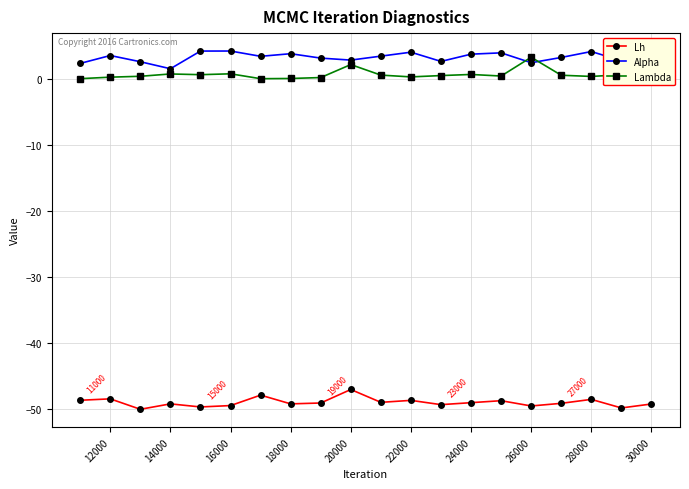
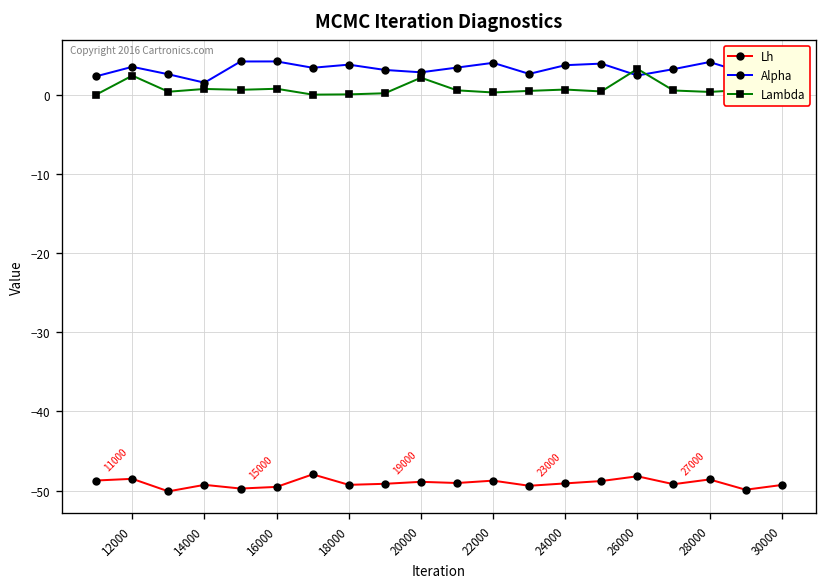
Lambda, 12000: 0 -> 2
Lh, 20000: -47 -> -49
Lh, 26000: -50 -> -48
